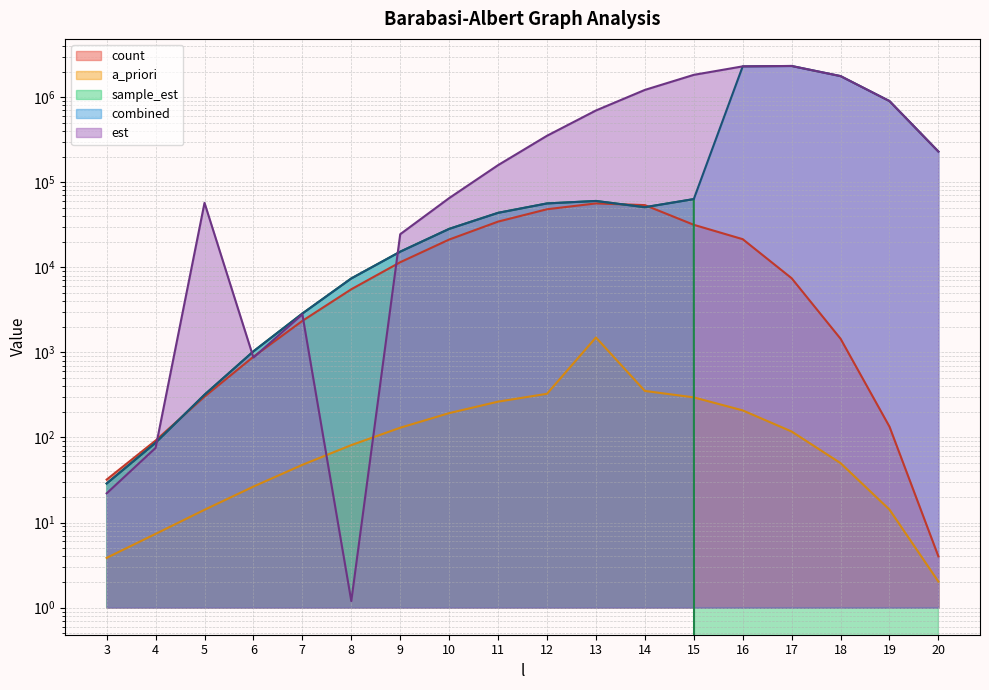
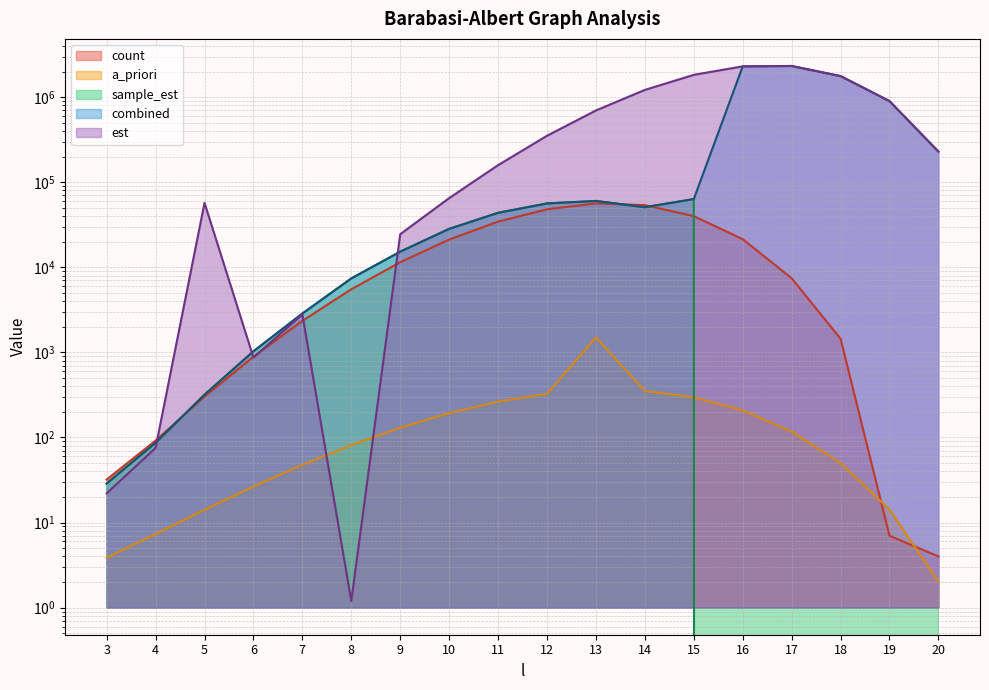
count, 15: 32000 -> 40000
count, 19: 130 -> 7
